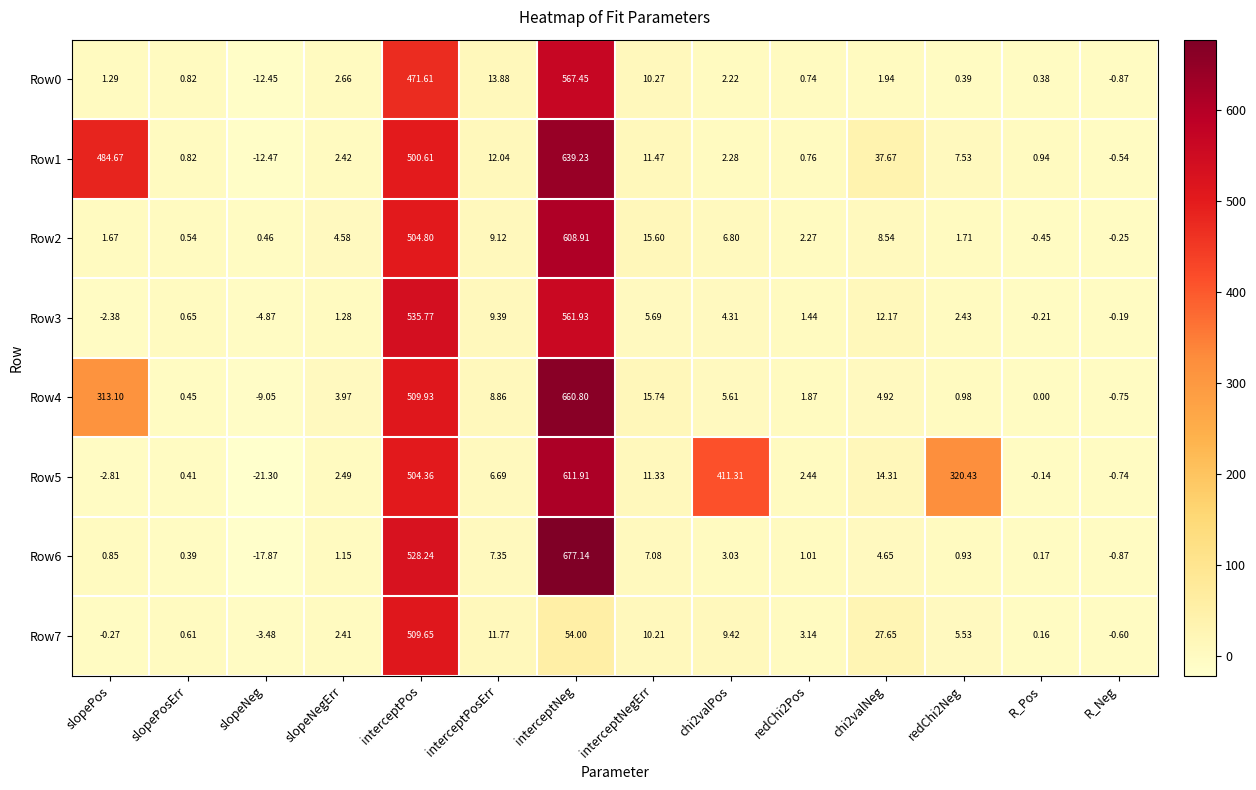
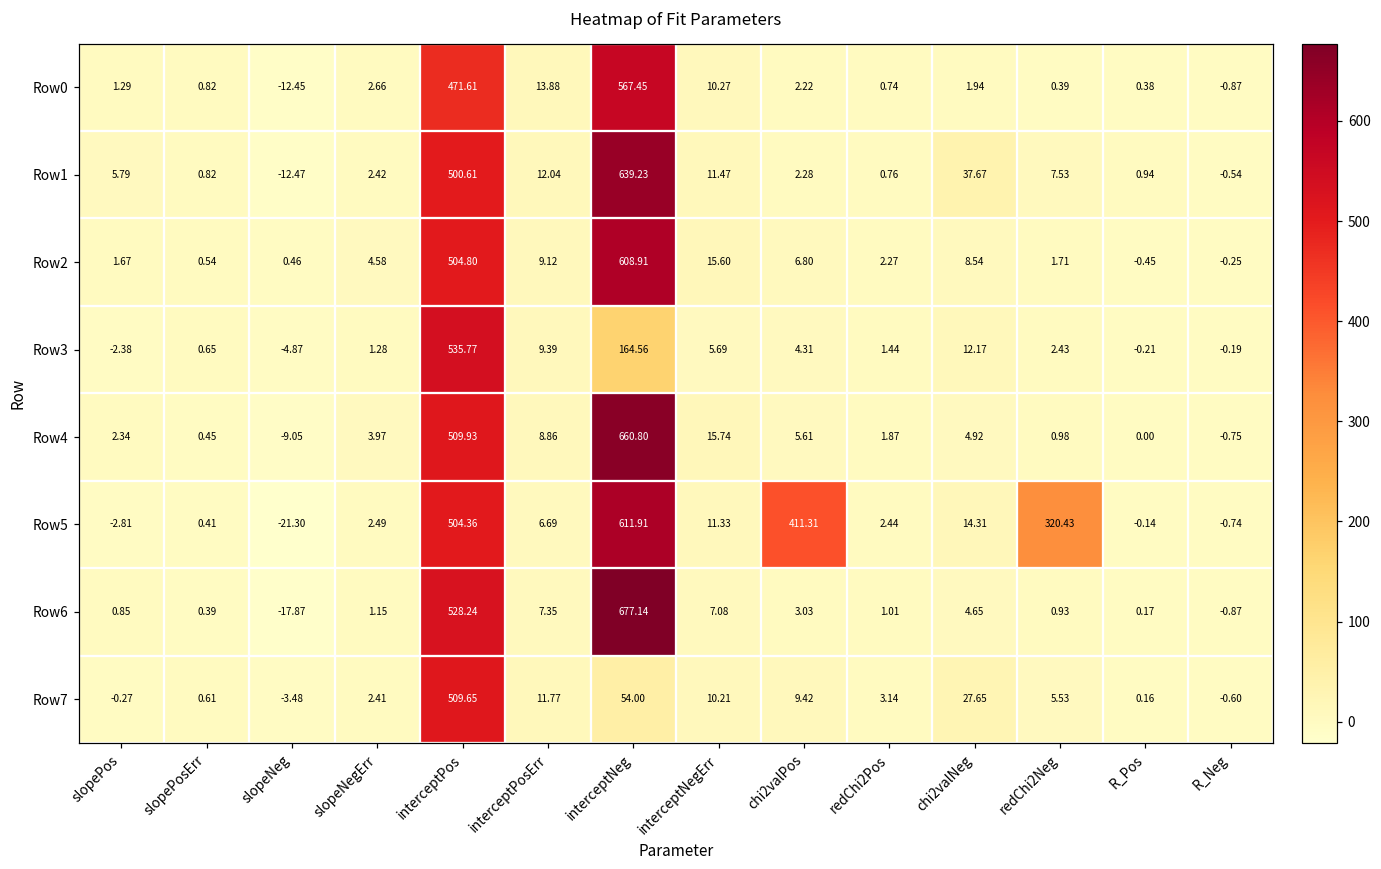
Row1, slopePos: 484.67 -> 5.79
Row3, interceptNeg: 561.93 -> 164.56
Row4, slopePos: 313.10 -> 2.34
